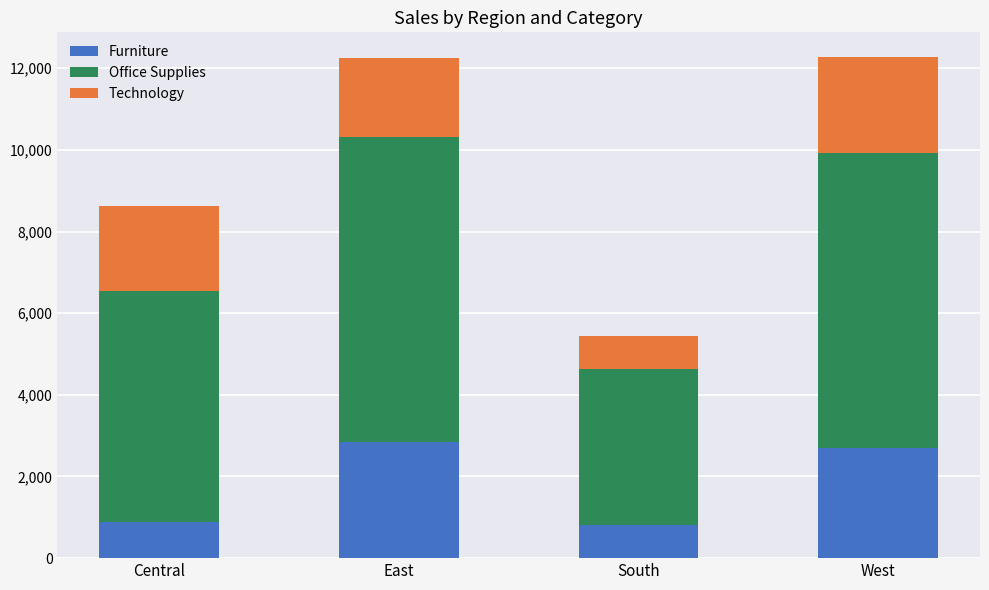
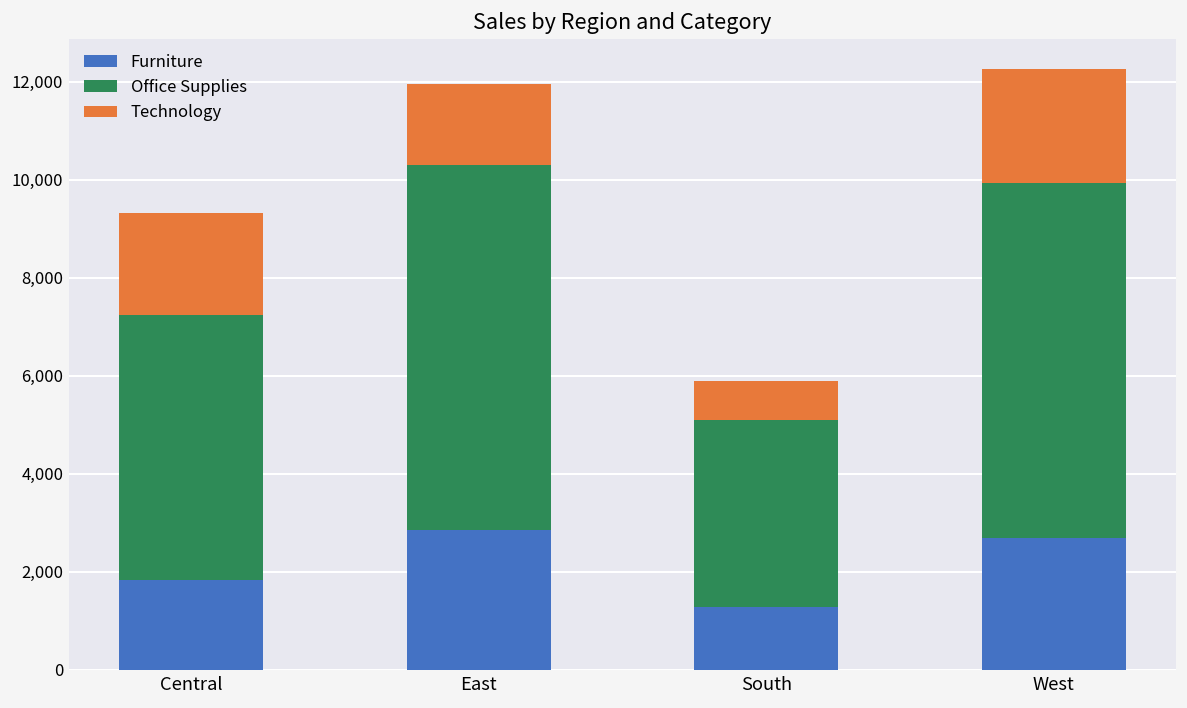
Furniture, Central: 900 -> 1,800
Office Supplies, Central: 5,600 -> 5,400
Technology, East: 1,900 -> 1,700
Furniture, South: 800 -> 1,300
